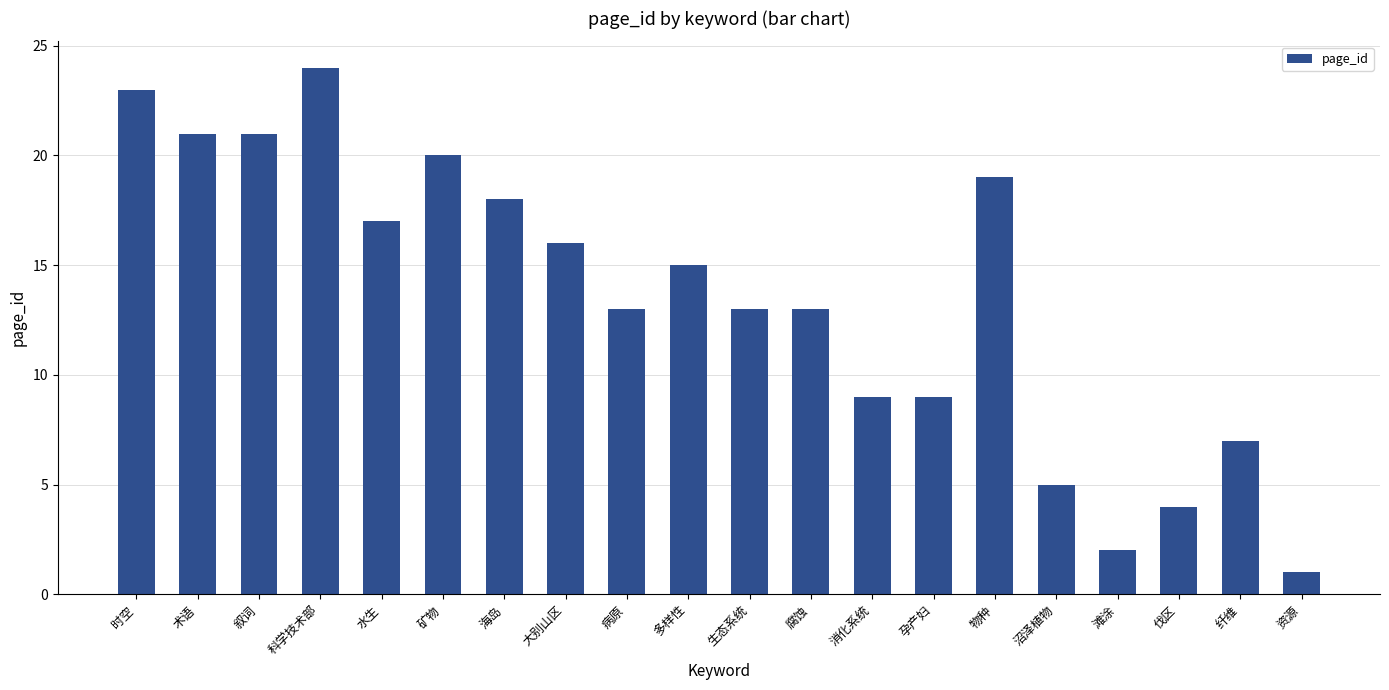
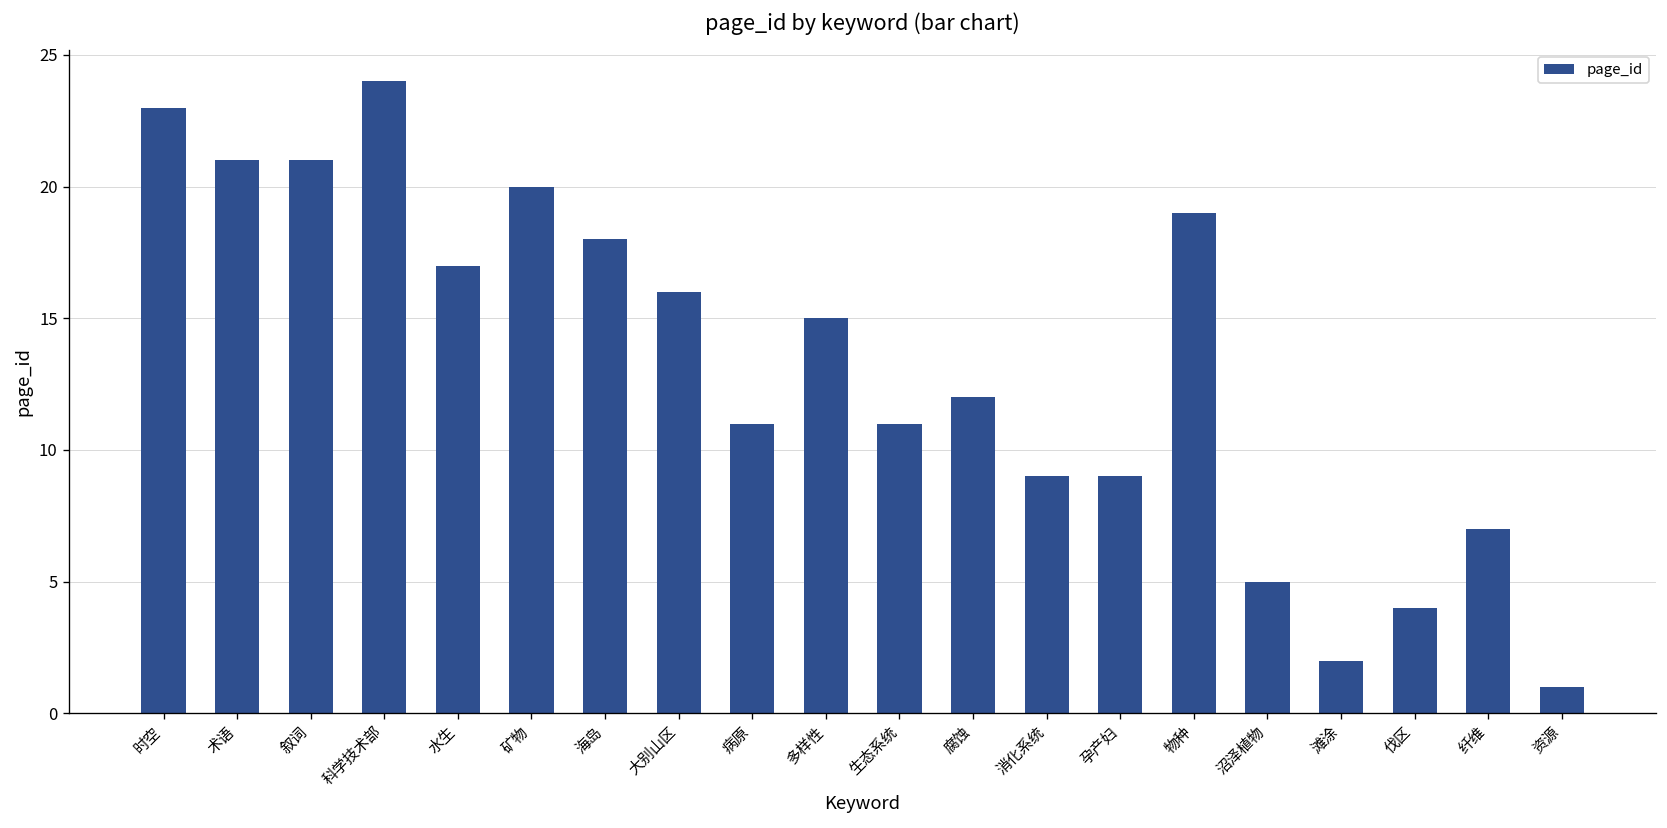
病原: 13 -> 11
生态系统: 13 -> 11
腐蚀: 13 -> 12
